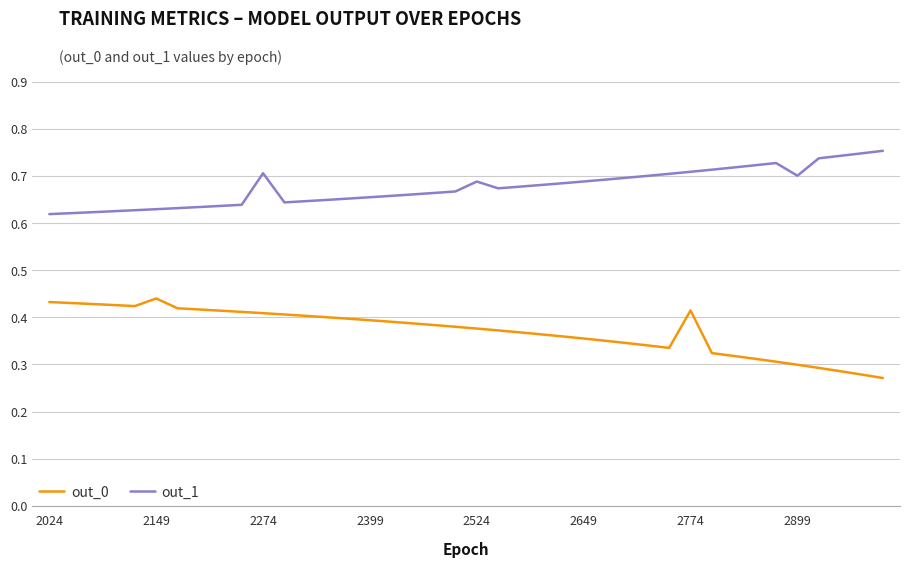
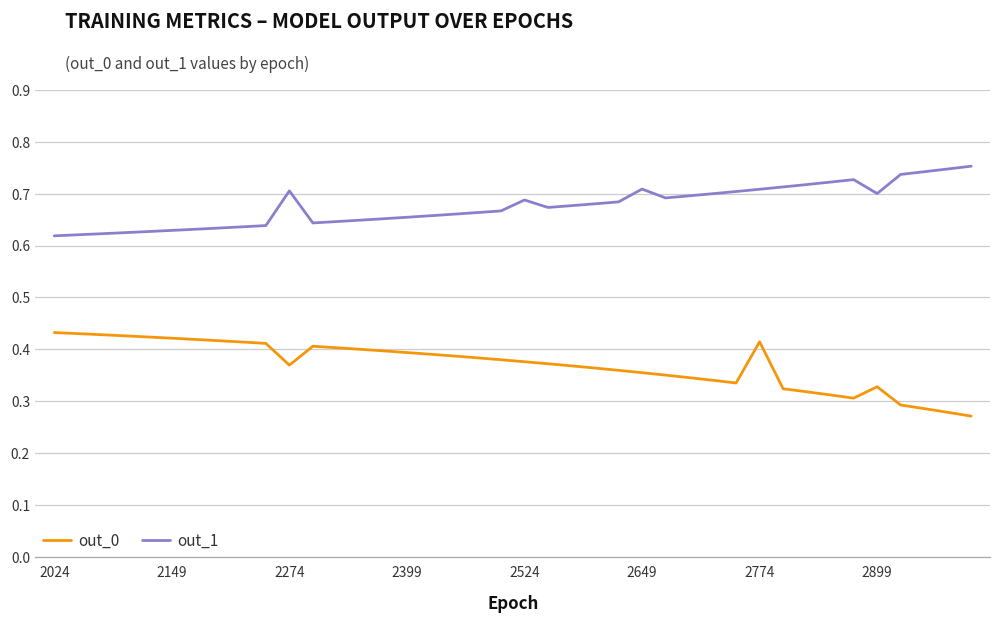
out_0, 2149: 0.44 -> 0.42
out_0, 2274: 0.41 -> 0.37
out_1, 2649: 0.69 -> 0.71
out_0, 2899: 0.30 -> 0.33
